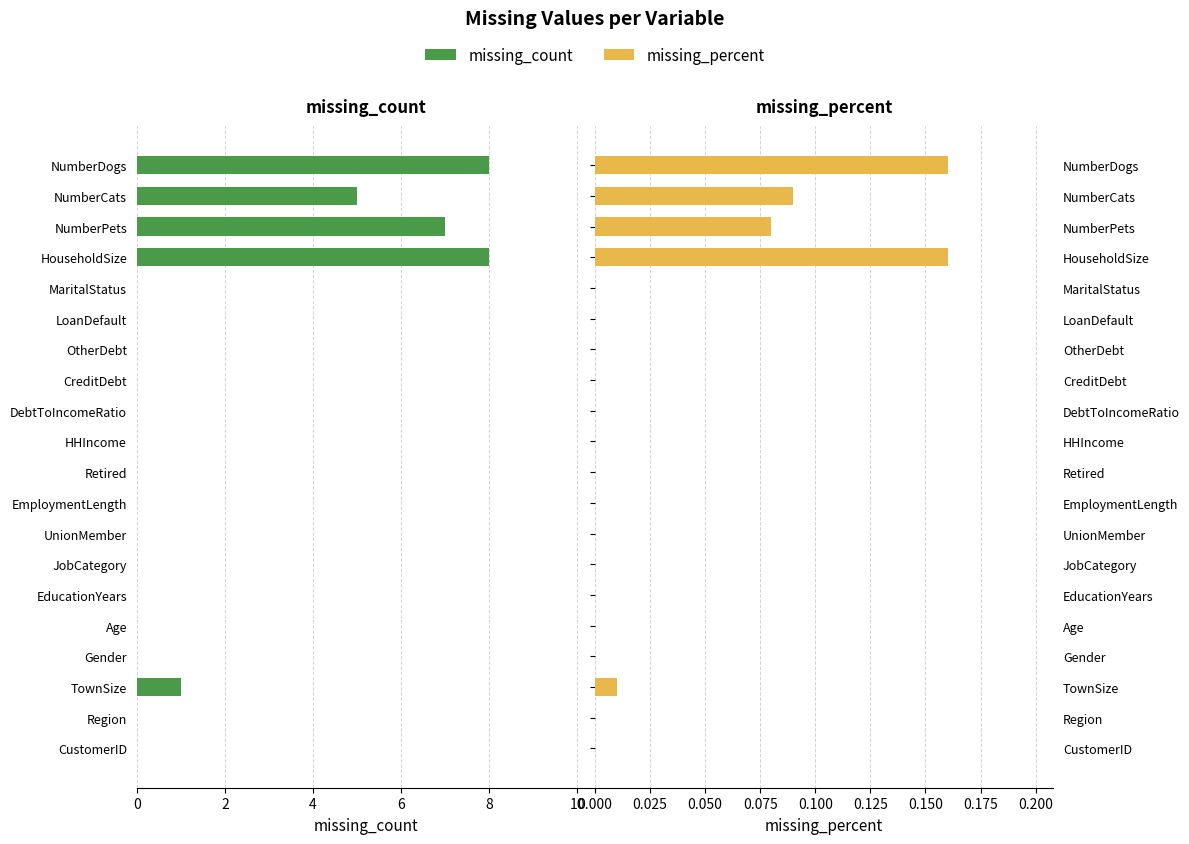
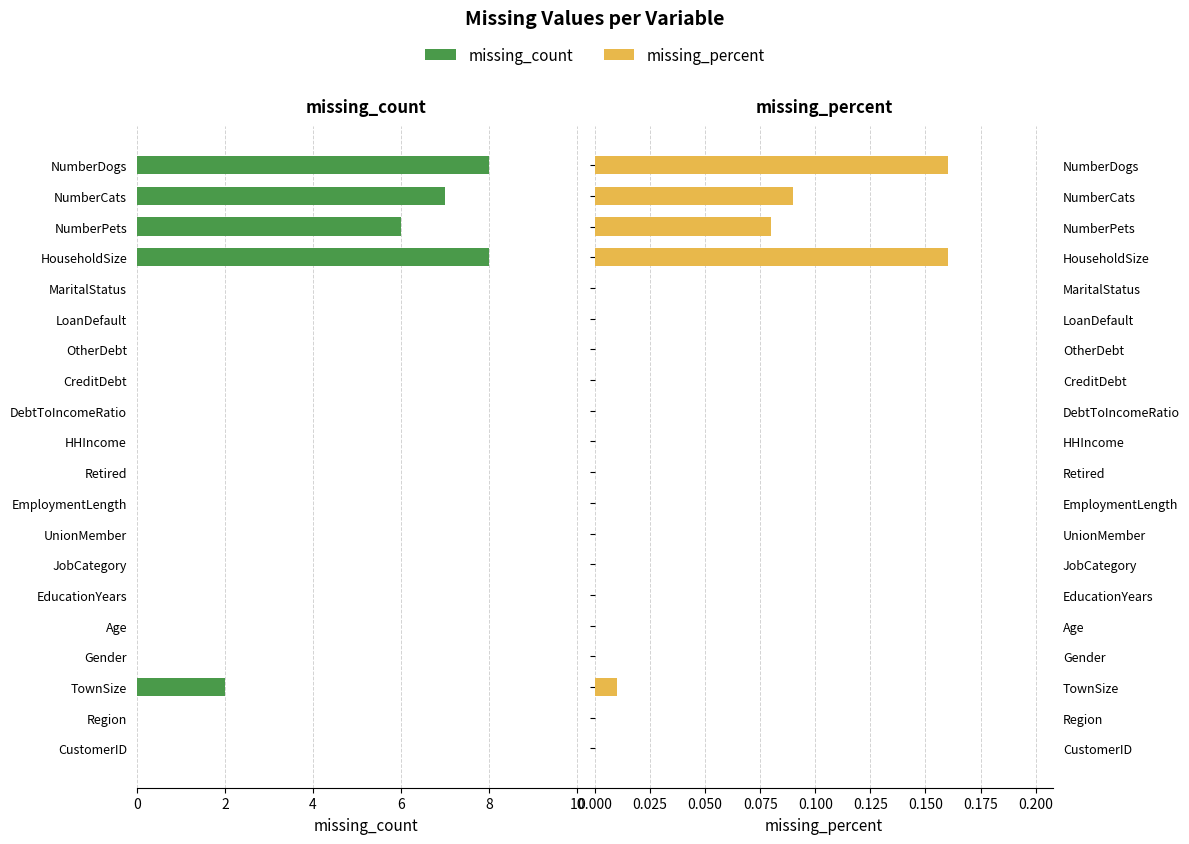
missing_count, NumberCats: 5 -> 7
missing_count, NumberPets: 7 -> 6
missing_count, TownSize: 1 -> 2
